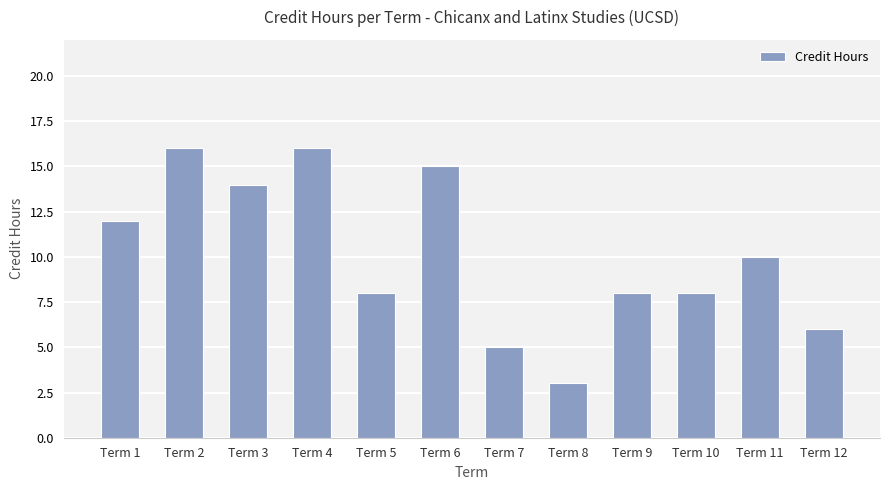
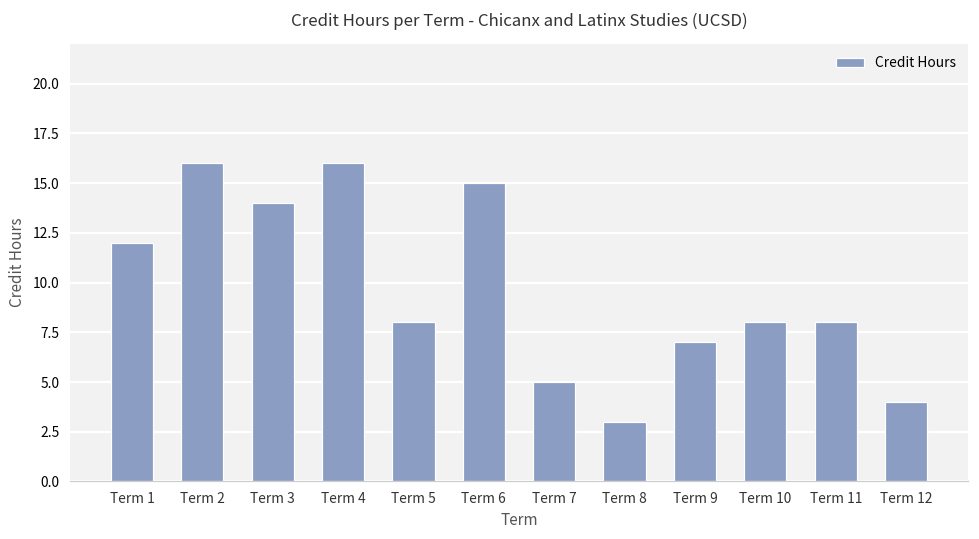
Term 9: 8 -> 7
Term 11: 10 -> 8
Term 12: 6 -> 4
